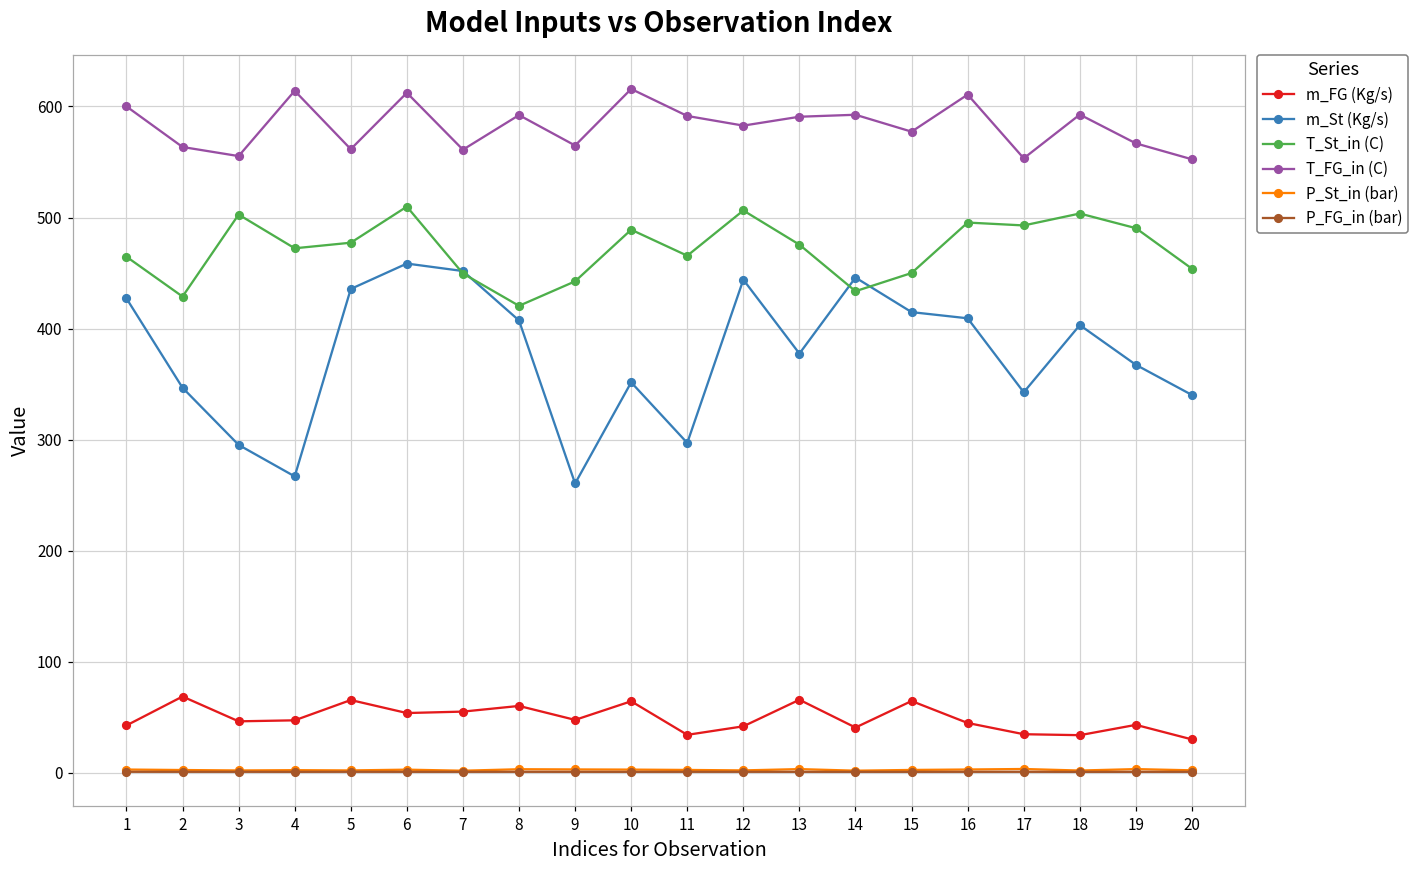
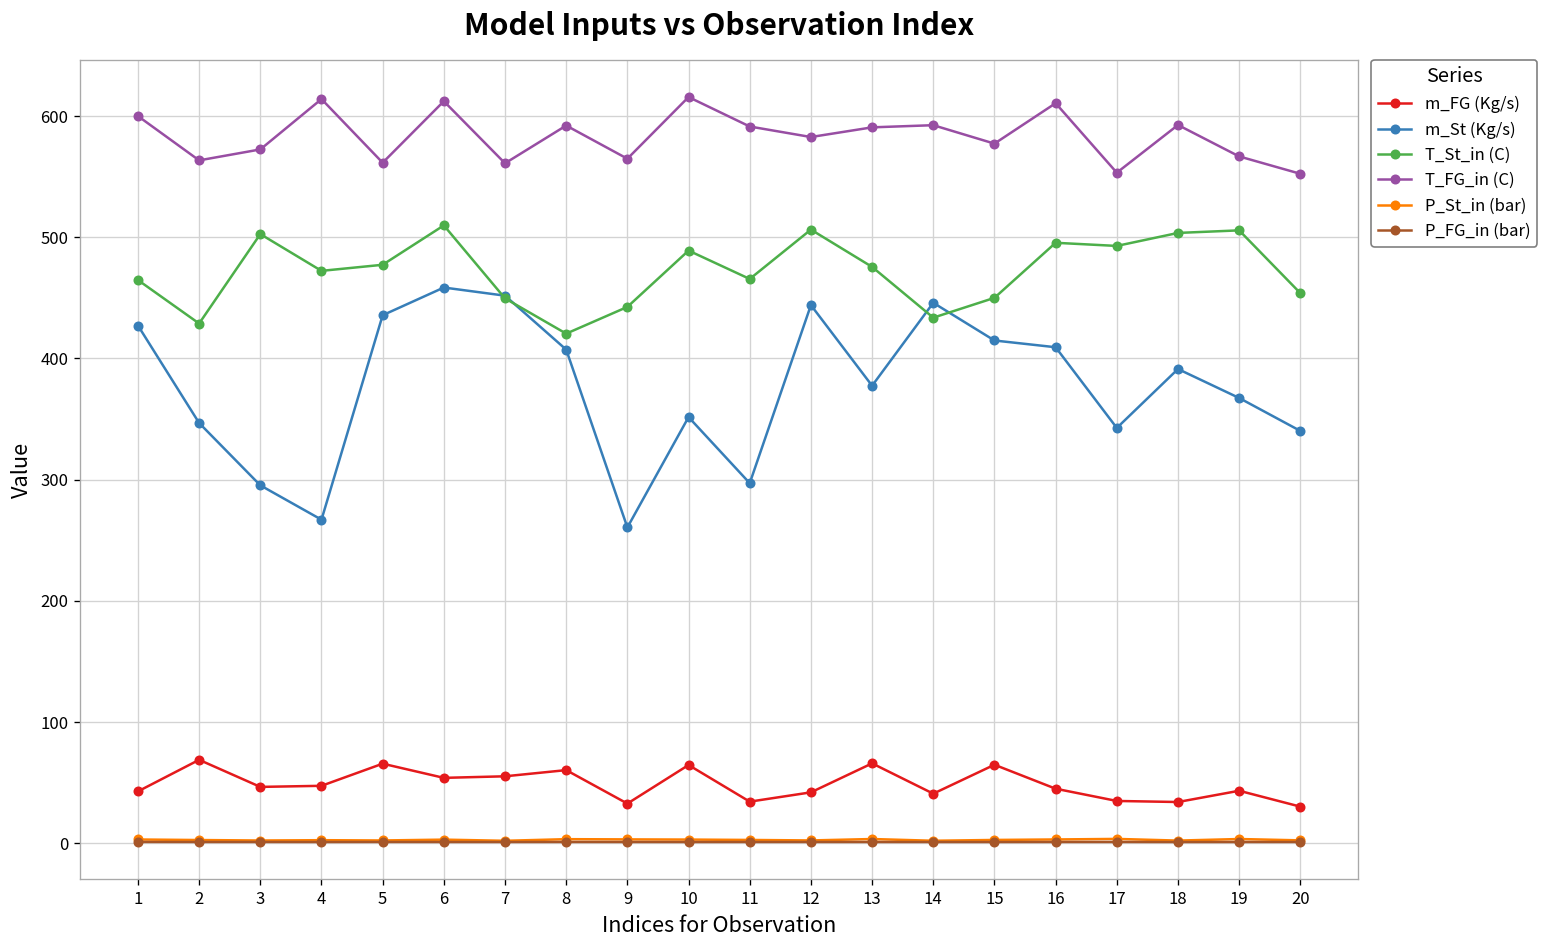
T_FG_in (C), 3: 555 -> 572
m_FG (Kg/s), 9: 48 -> 33
m_St (Kg/s), 18: 403 -> 391
T_St_in (C), 19: 490 -> 506
